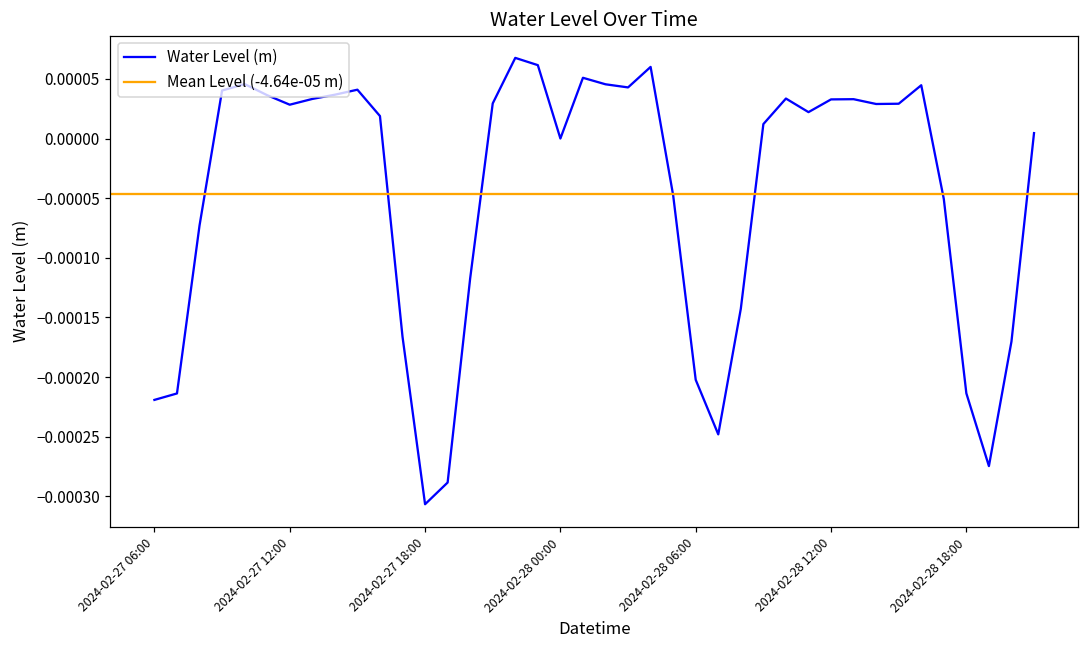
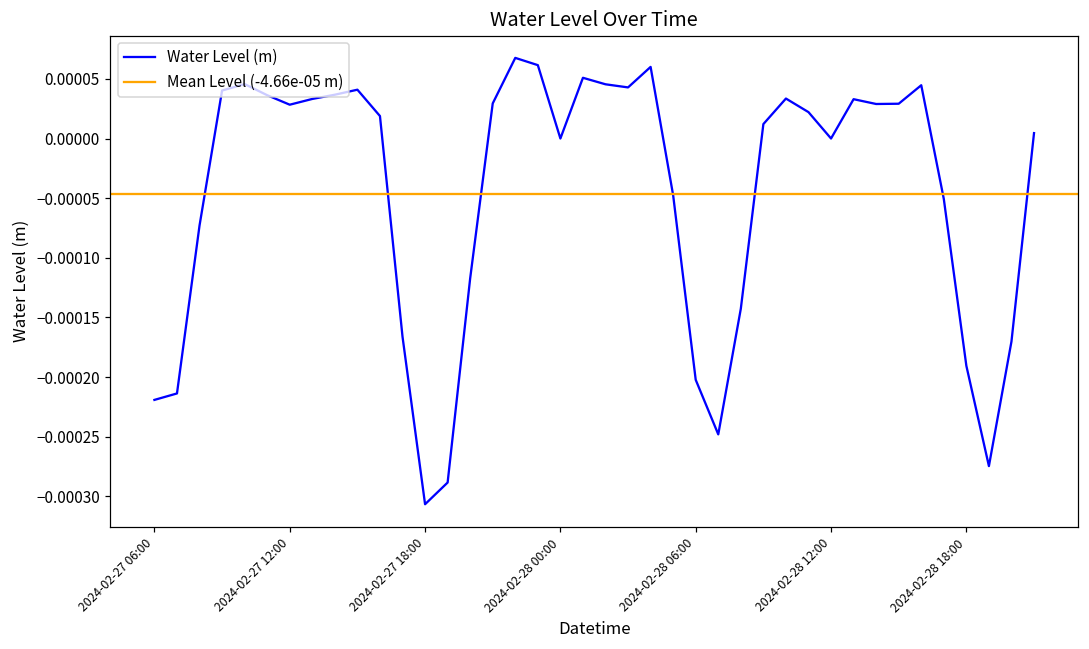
2024-02-28 12:00: 0.00003 -> 0.00000
2024-02-28 18:00: -0.000214 -> -0.000191
